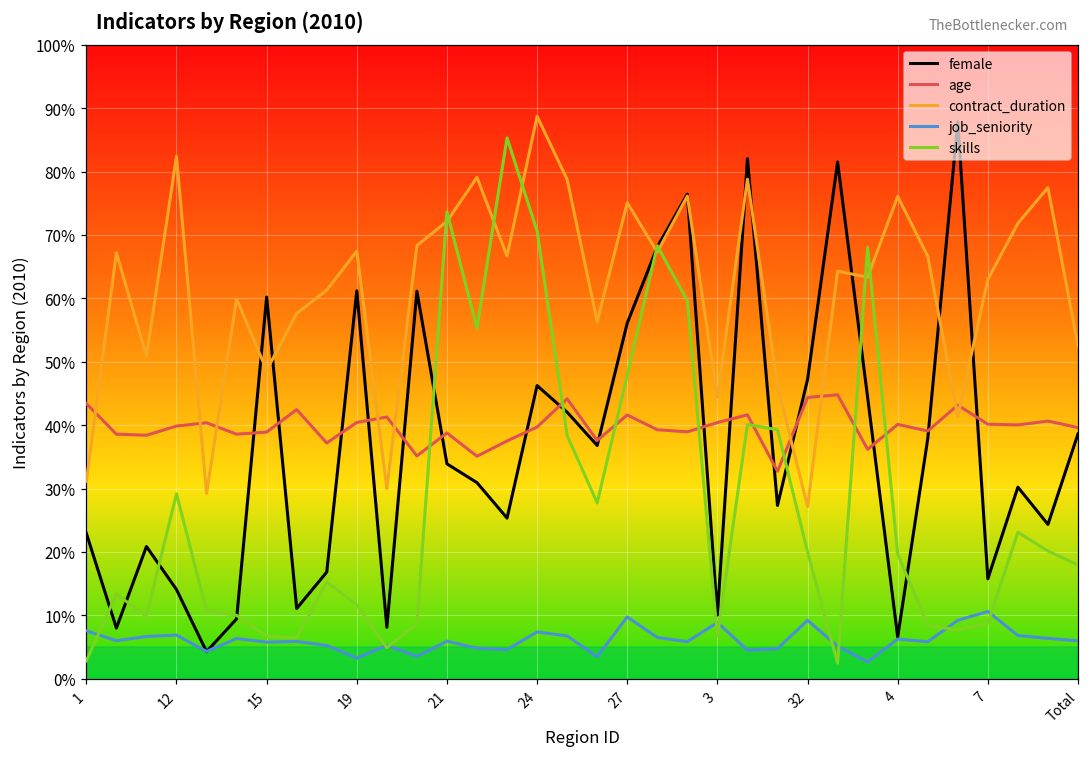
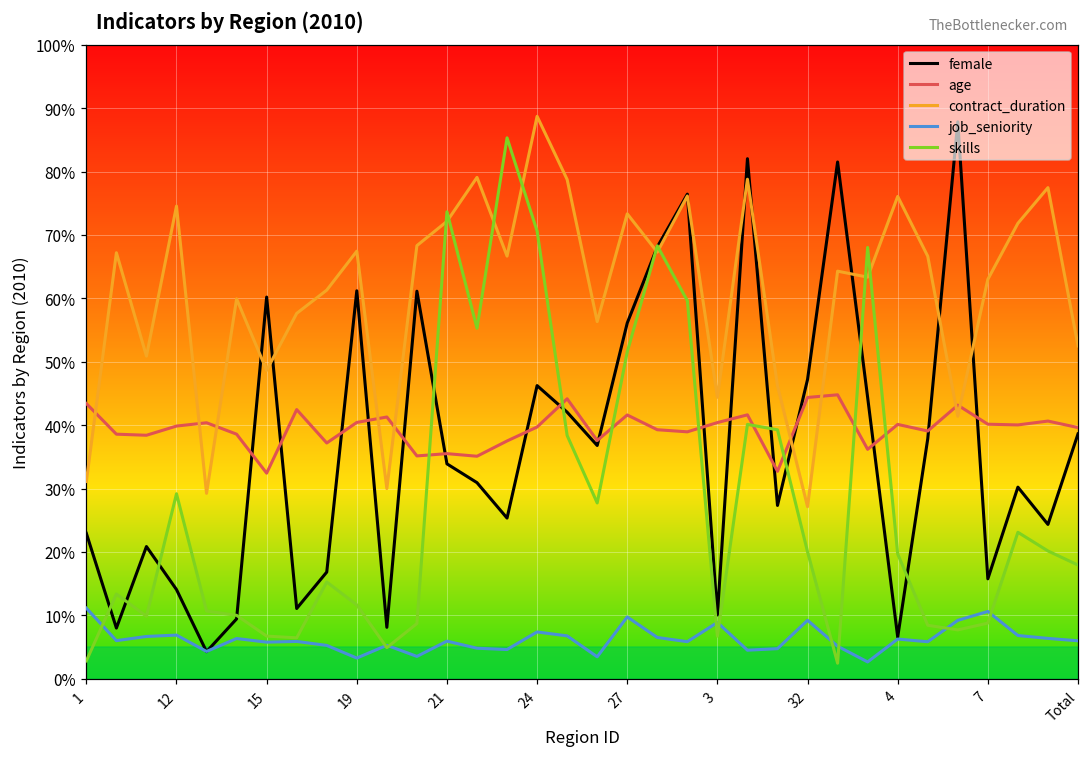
job_seniority, 1: 8% -> 11%
contract_duration, 12: 82% -> 75%
age, 15: 39% -> 32%
age, 21: 39% -> 36%
contract_duration, 27: 75% -> 73%
skills, 27: 48% -> 52%
